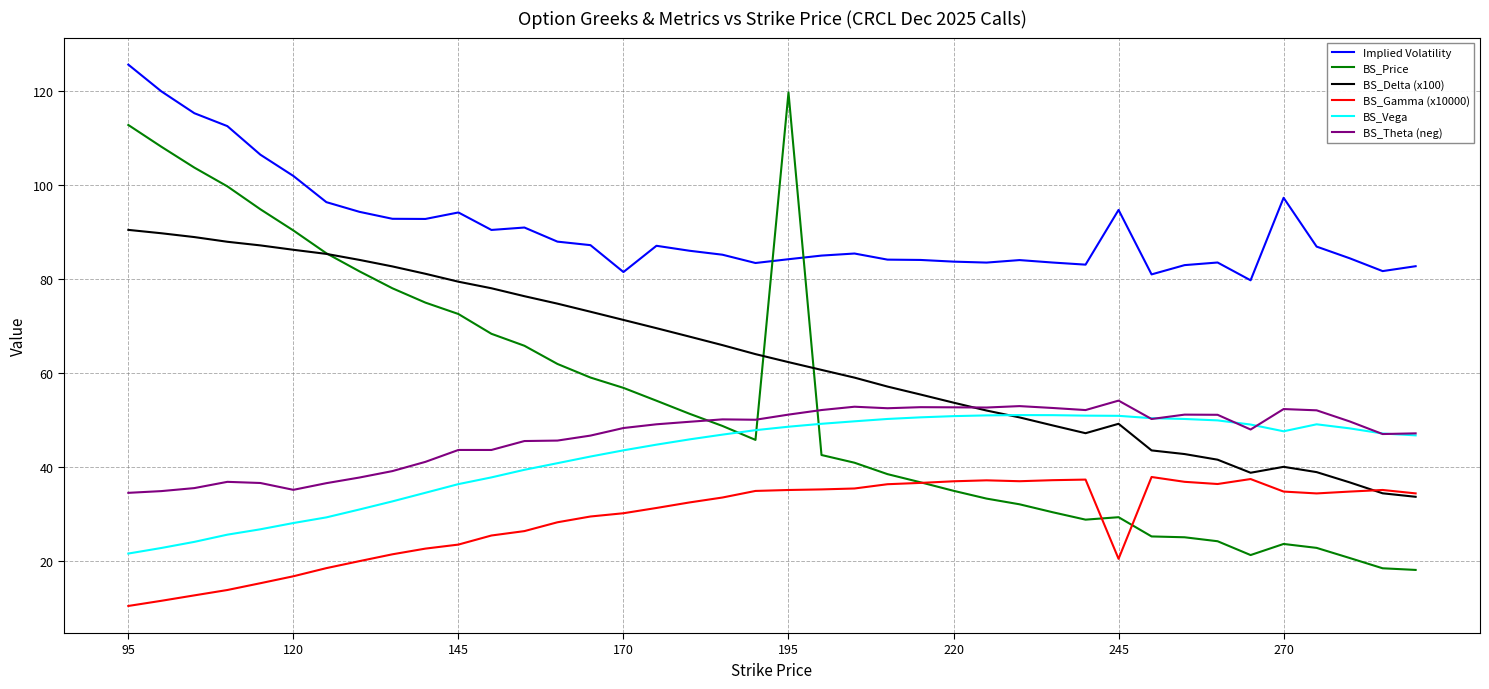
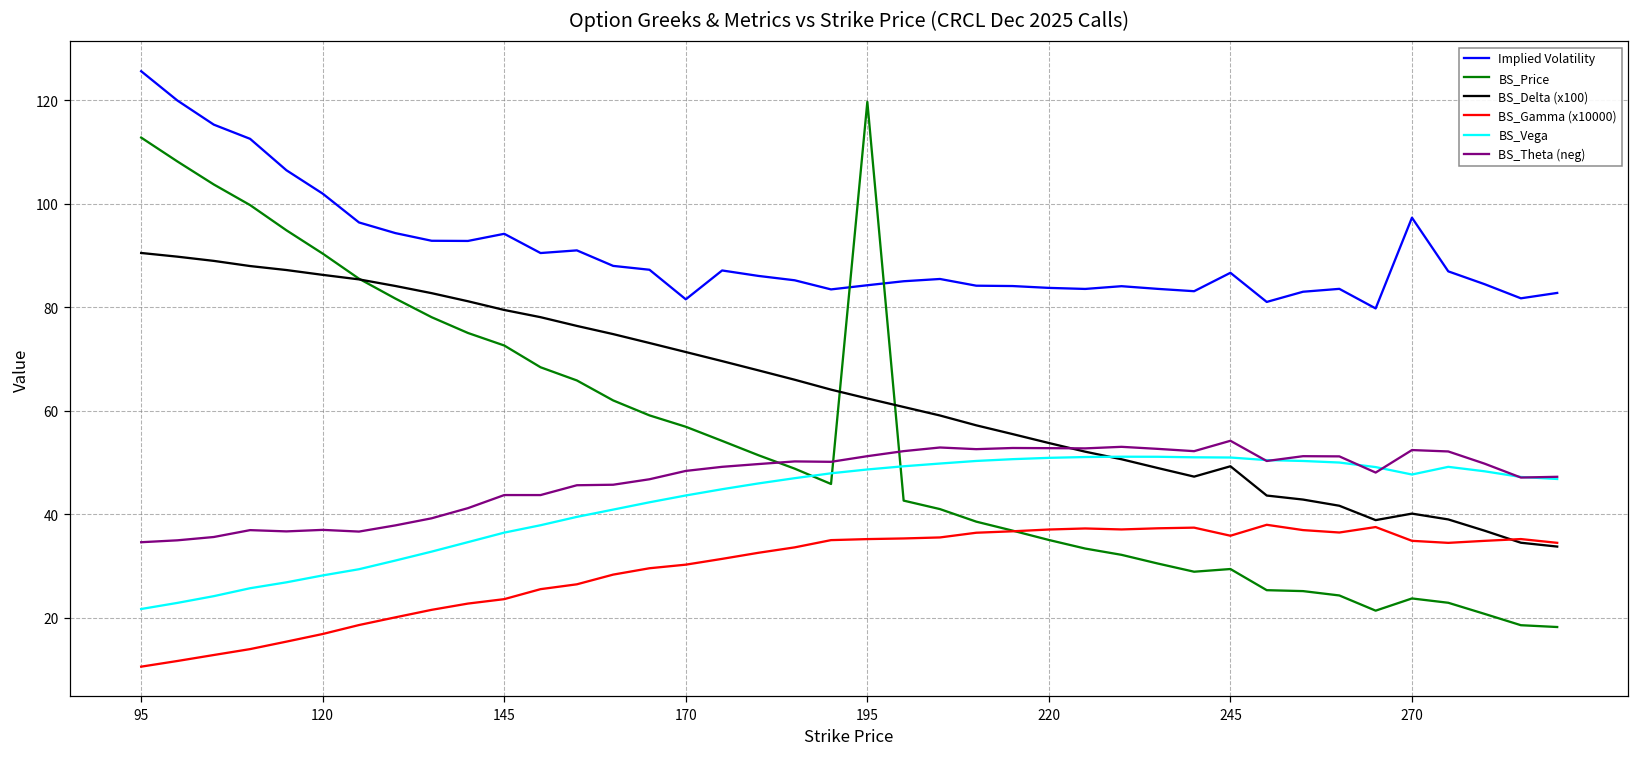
BS_Theta (neg), 120: 35 -> 37
Implied Volatility, 245: 95 -> 87
BS_Gamma (x10000), 245: 21 -> 36
